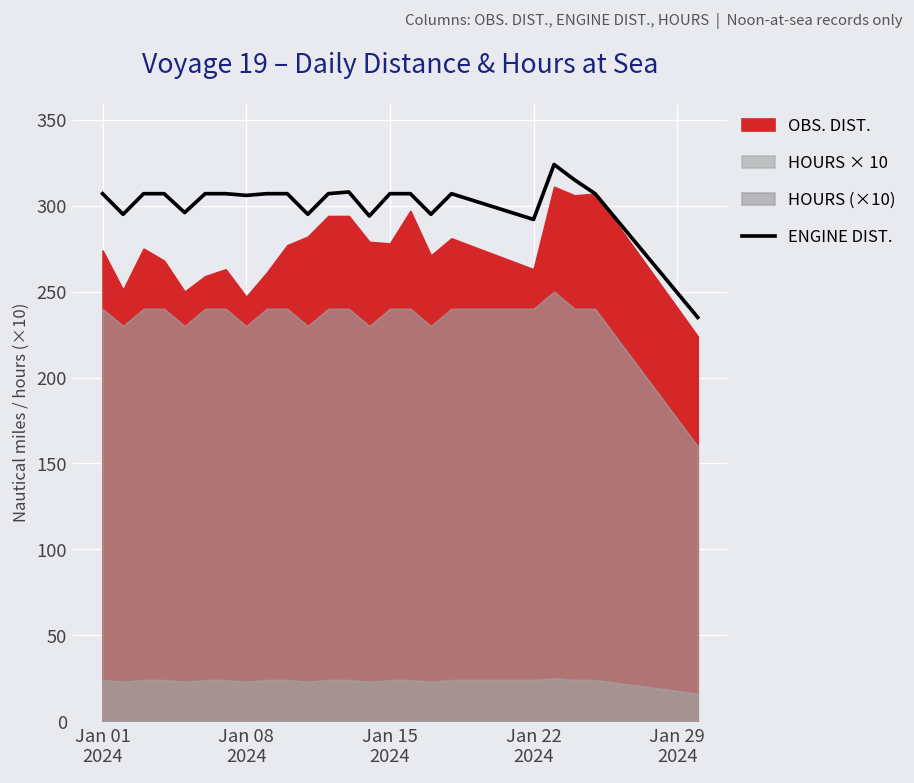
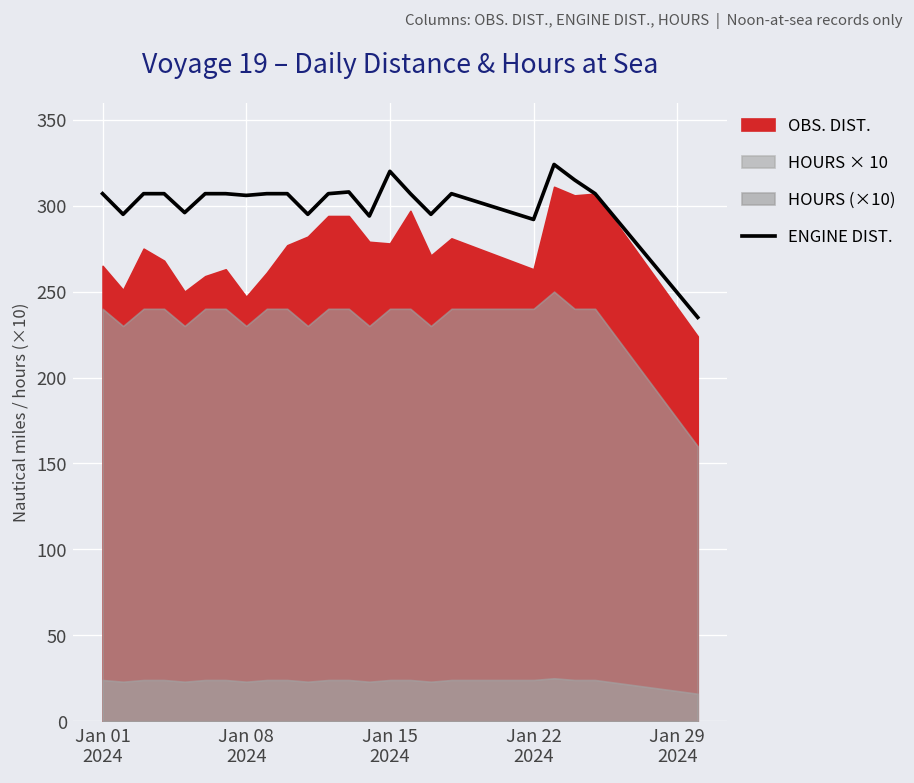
OBS. DIST., Jan 01 2024: 274 -> 265
ENGINE DIST., Jan 15 2024: 307 -> 320
